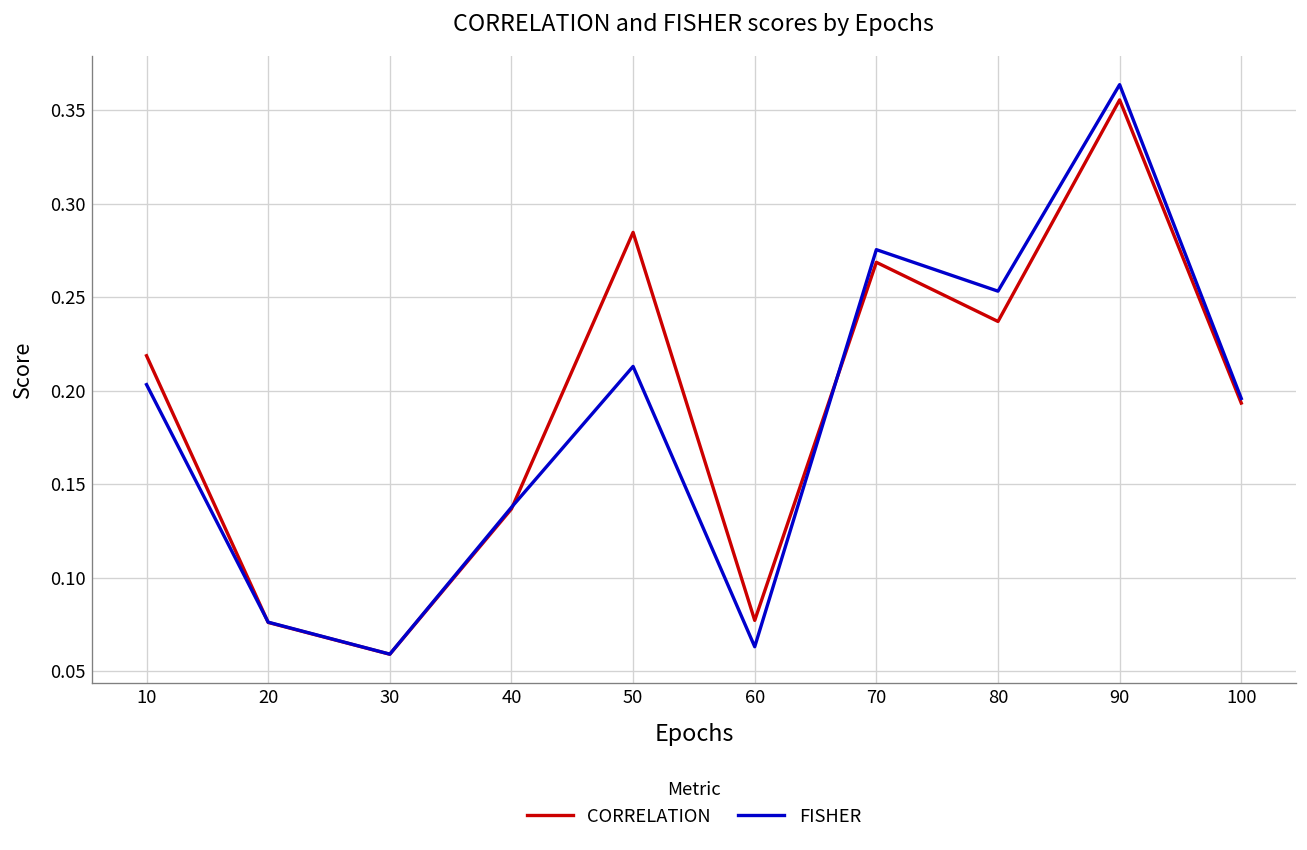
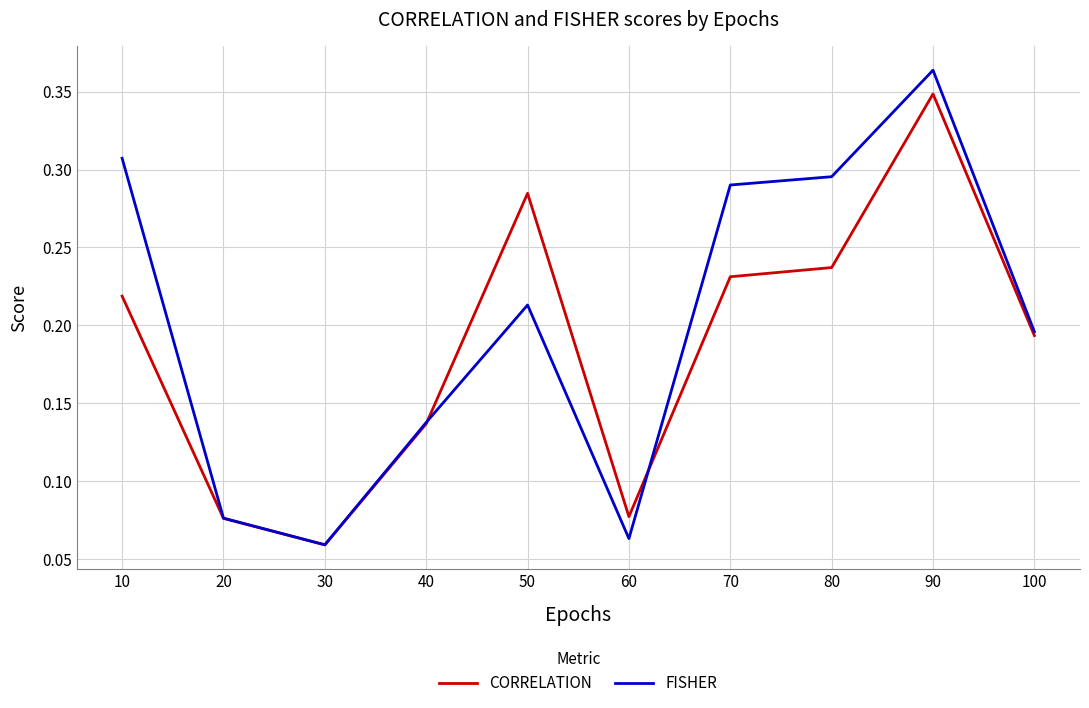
FISHER, 10: 0.203 -> 0.307
CORRELATION, 70: 0.269 -> 0.231
FISHER, 70: 0.276 -> 0.290
FISHER, 80: 0.253 -> 0.295
CORRELATION, 90: 0.356 -> 0.349
